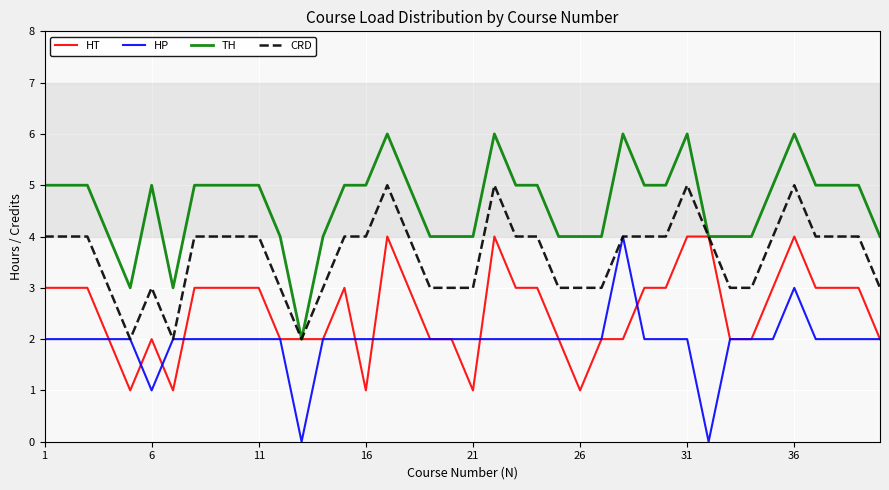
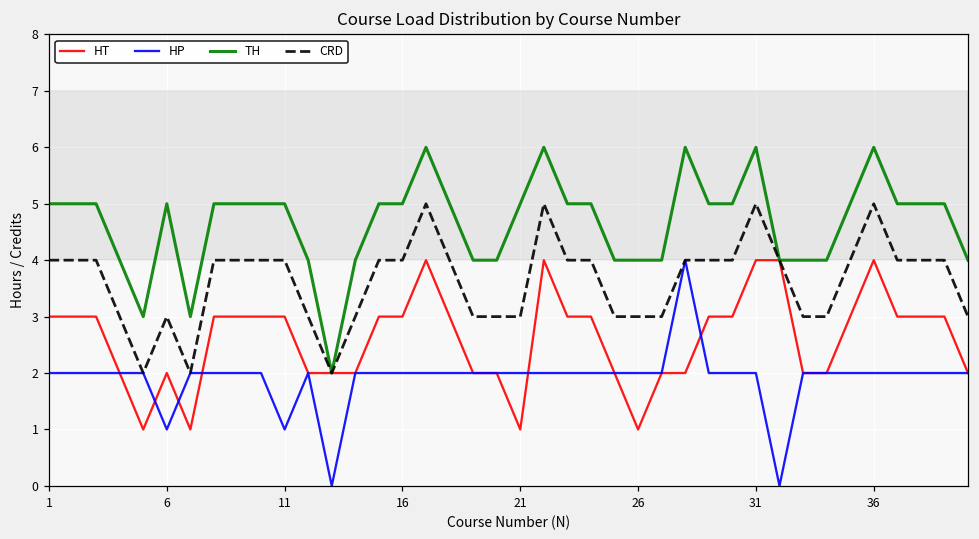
HP, 11: 2 -> 1
HT, 16: 1 -> 3
TH, 21: 4 -> 5
HP, 36: 3 -> 2
